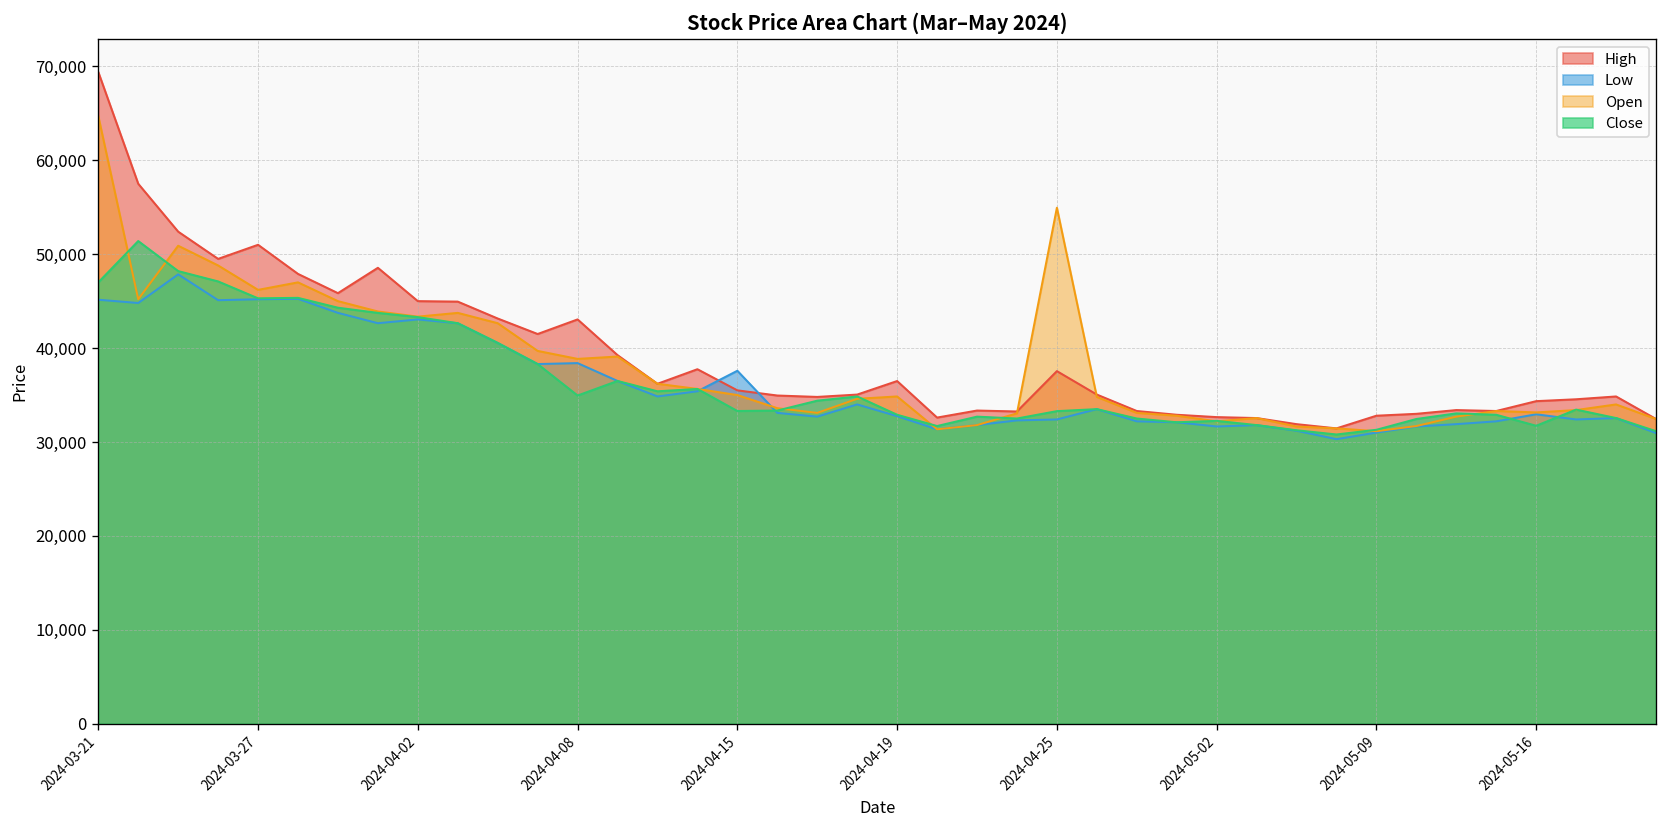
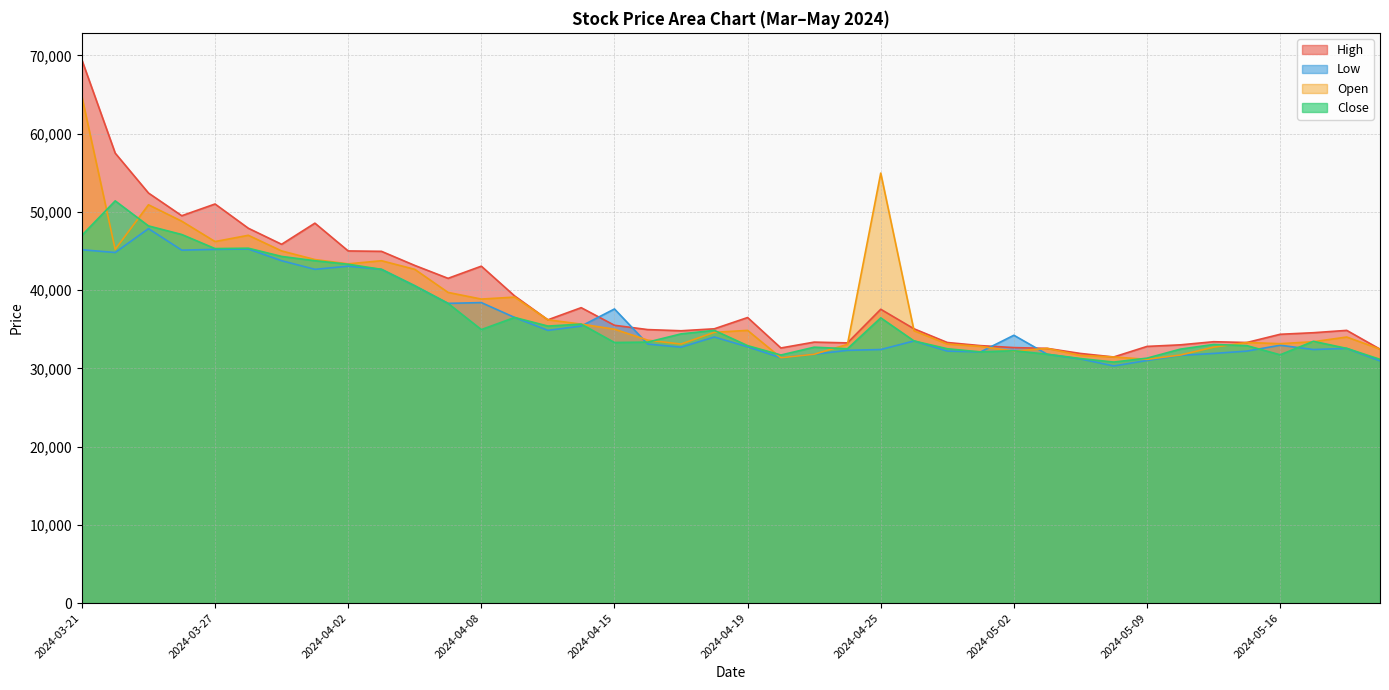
Close, 2024-04-25: 33,000 -> 36,000
Low, 2024-05-02: 32,000 -> 34,000
